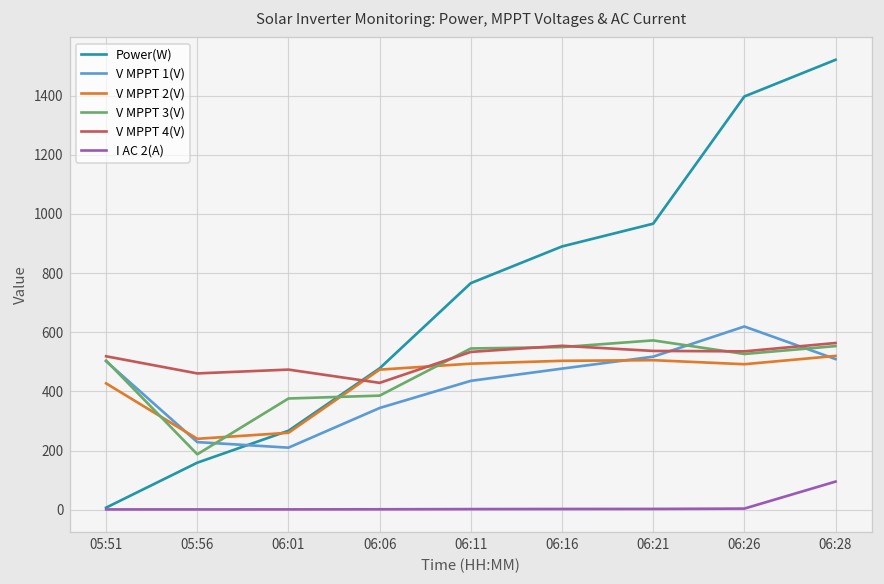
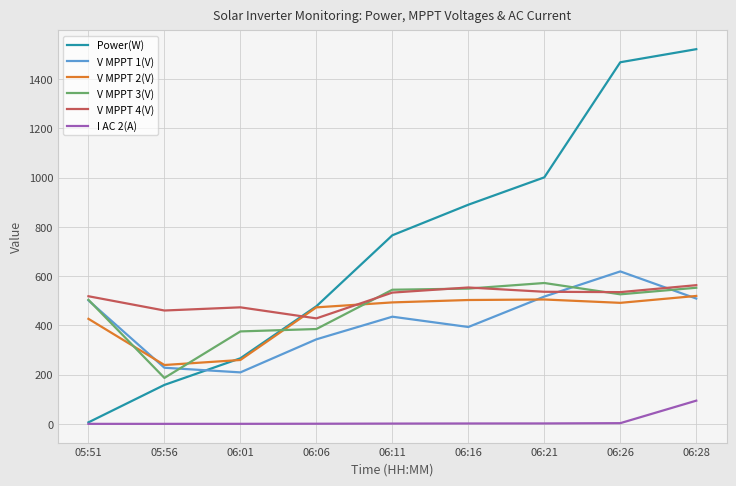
V MPPT 1(V), 06:16: 480 -> 390
Power(W), 06:21: 970 -> 1000
Power(W), 06:26: 1400 -> 1470
